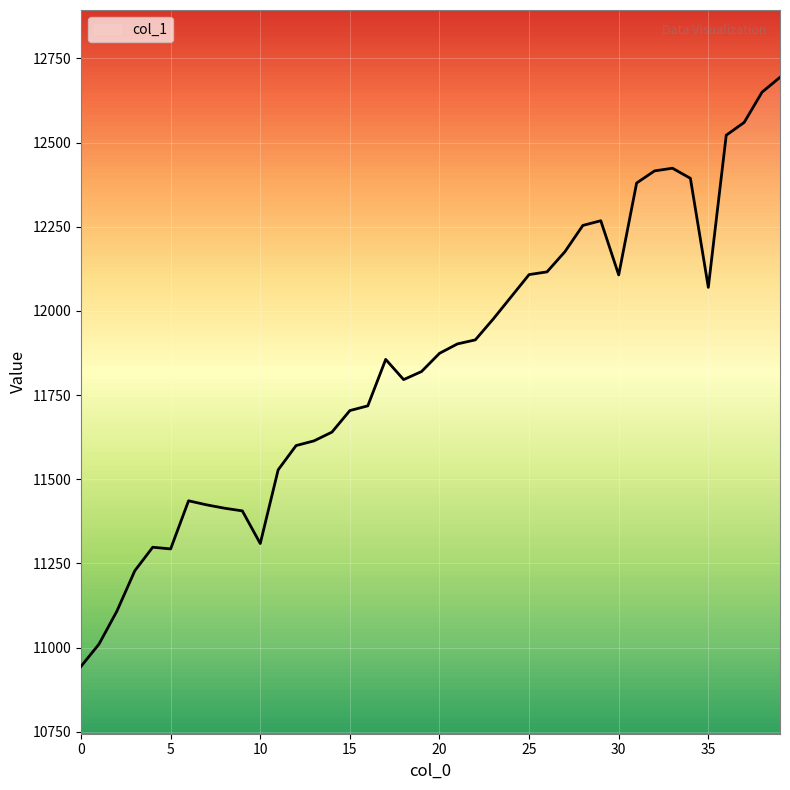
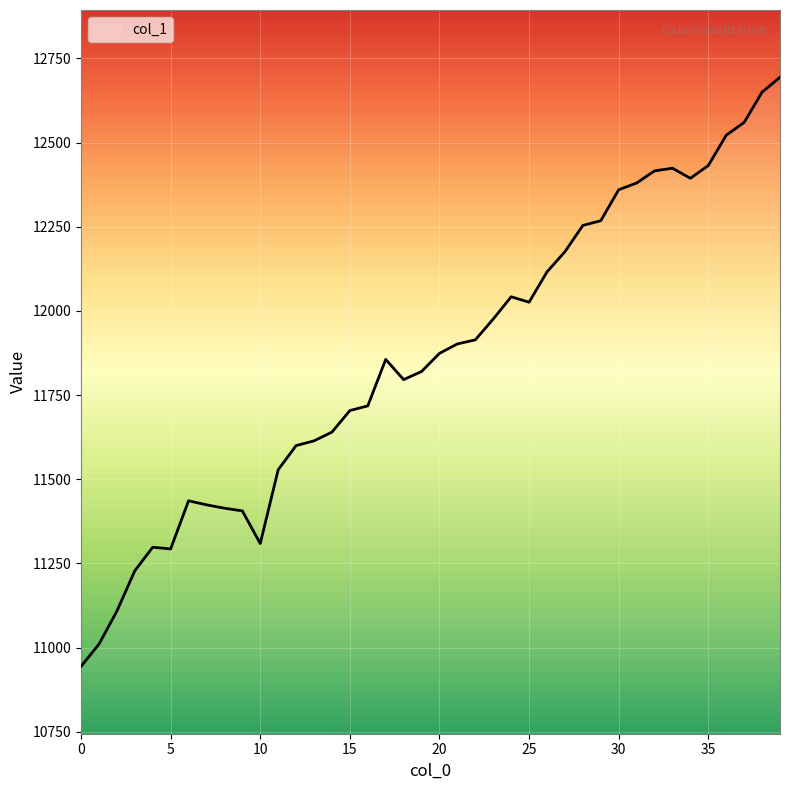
25: 12110 -> 12030
30: 12110 -> 12360
35: 12070 -> 12430
